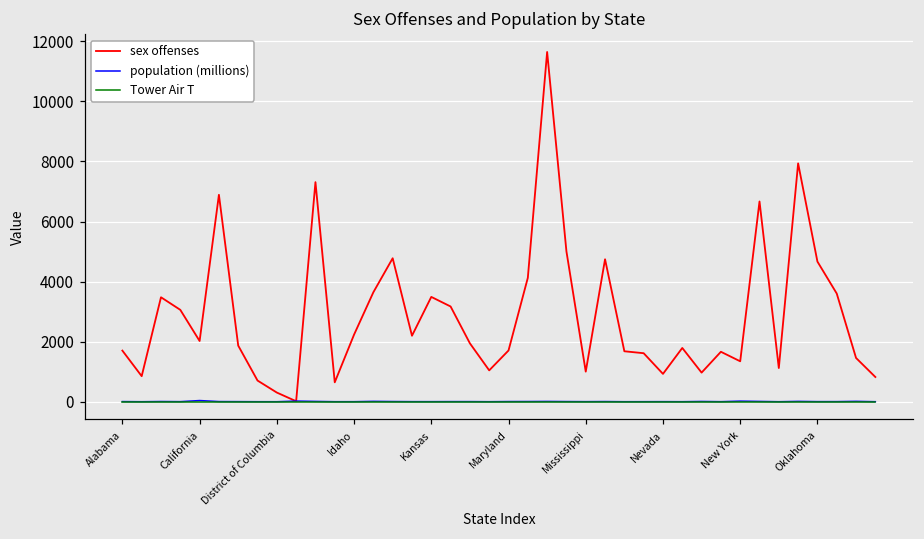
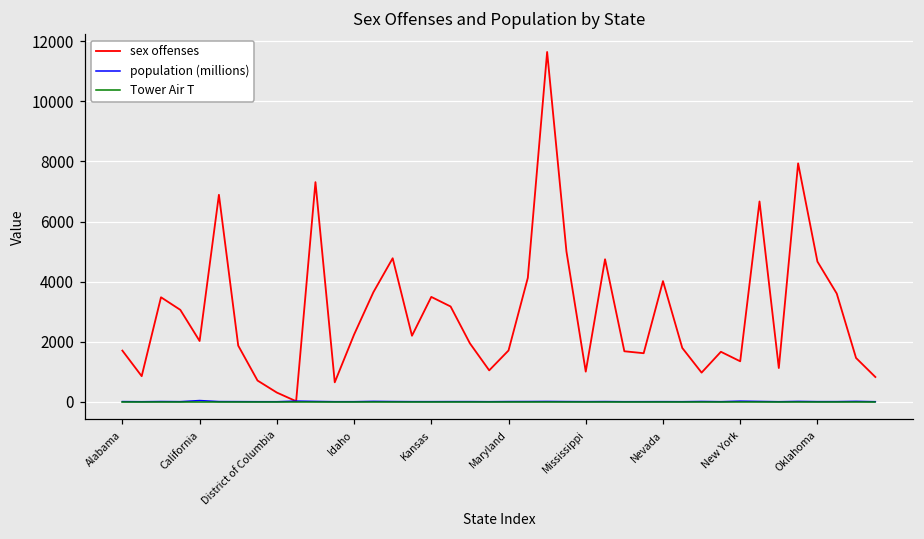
sex offenses, Nevada: 900 -> 4000
